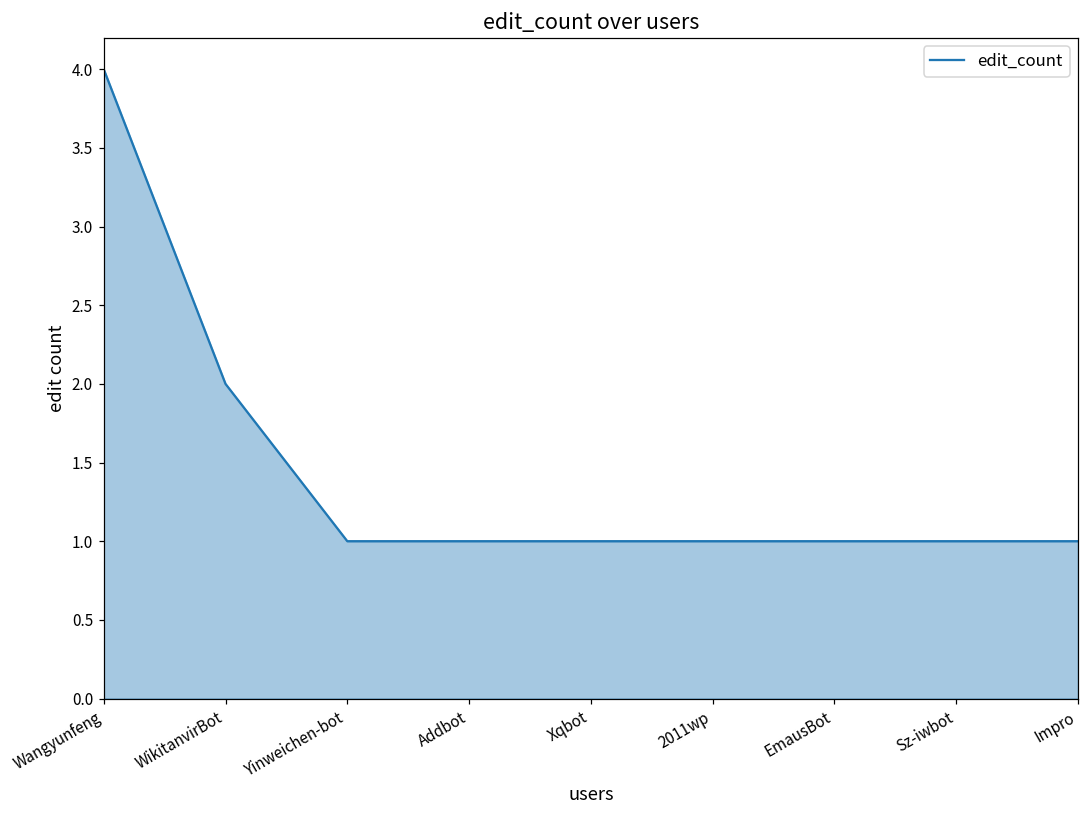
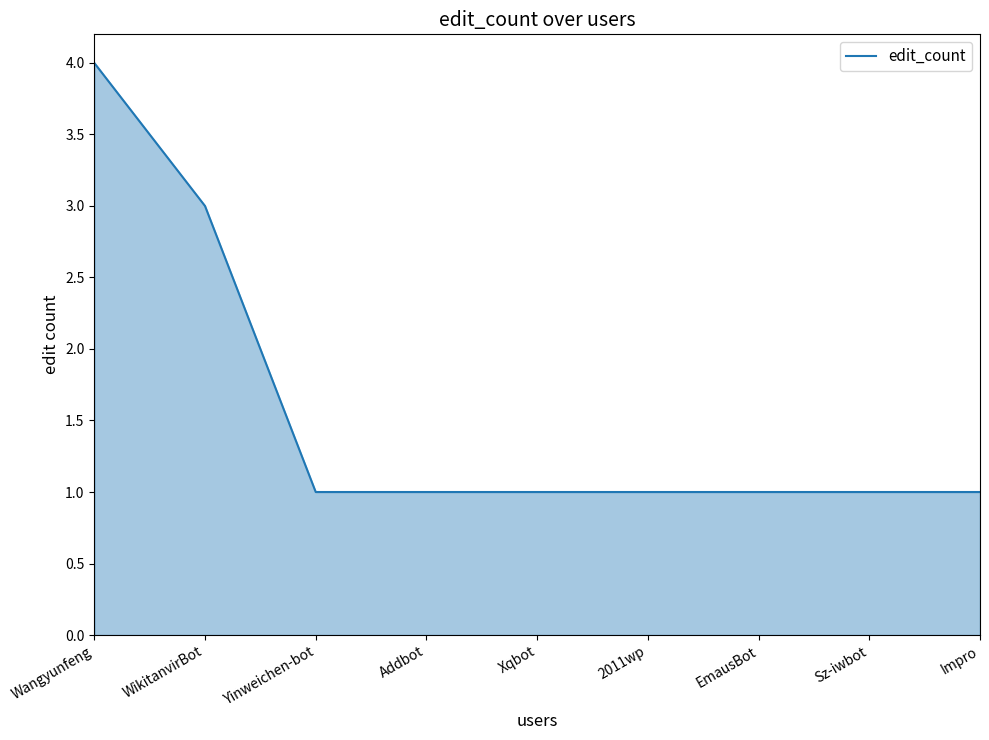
WikitanvirBot: 2 -> 3
